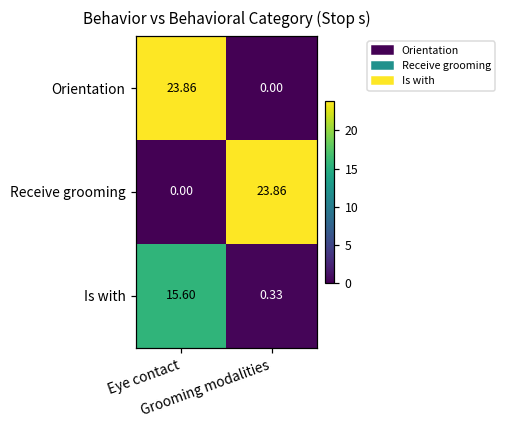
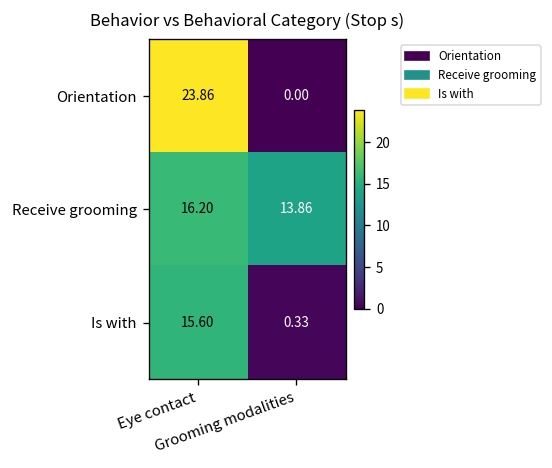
Receive grooming, Eye contact: 0.00 -> 16.20
Receive grooming, Grooming modalities: 23.86 -> 13.86
